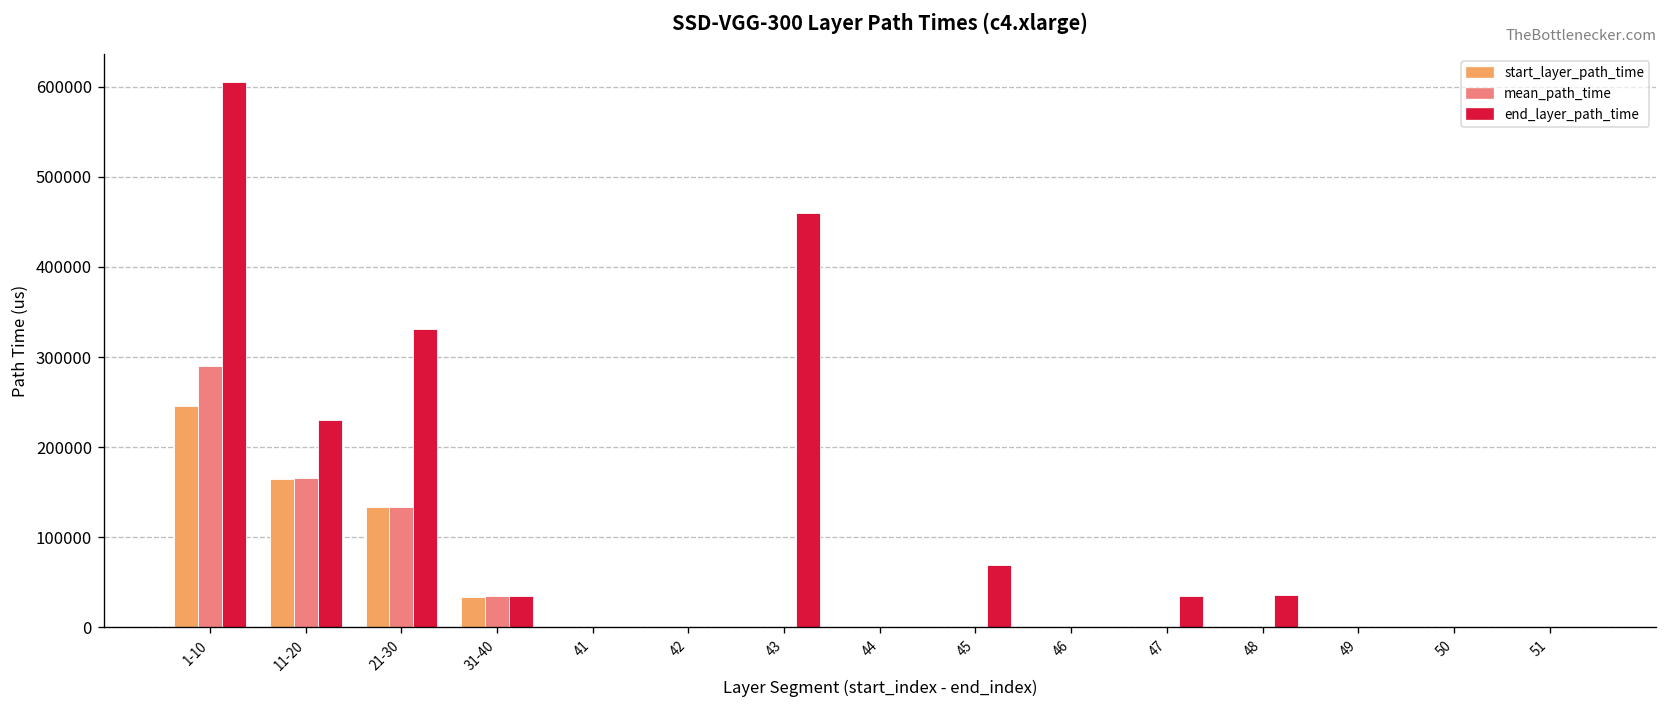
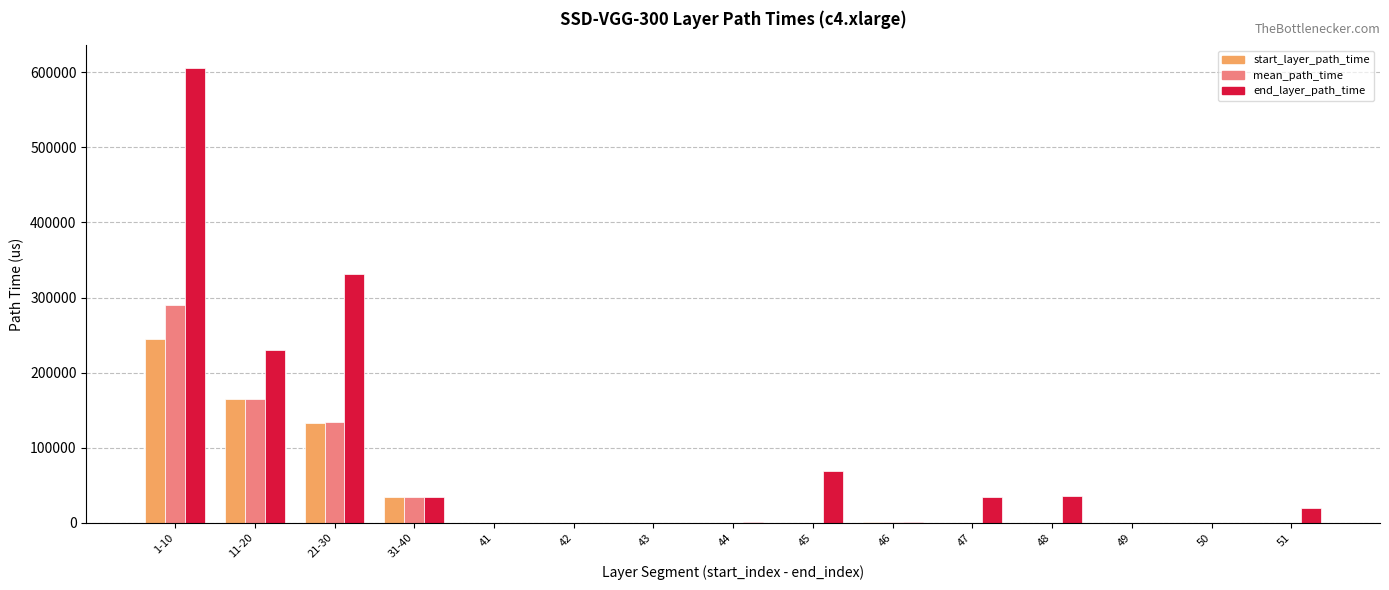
end_layer_path_time, 43: 460000 -> 0
end_layer_path_time, 51: 0 -> 20000
